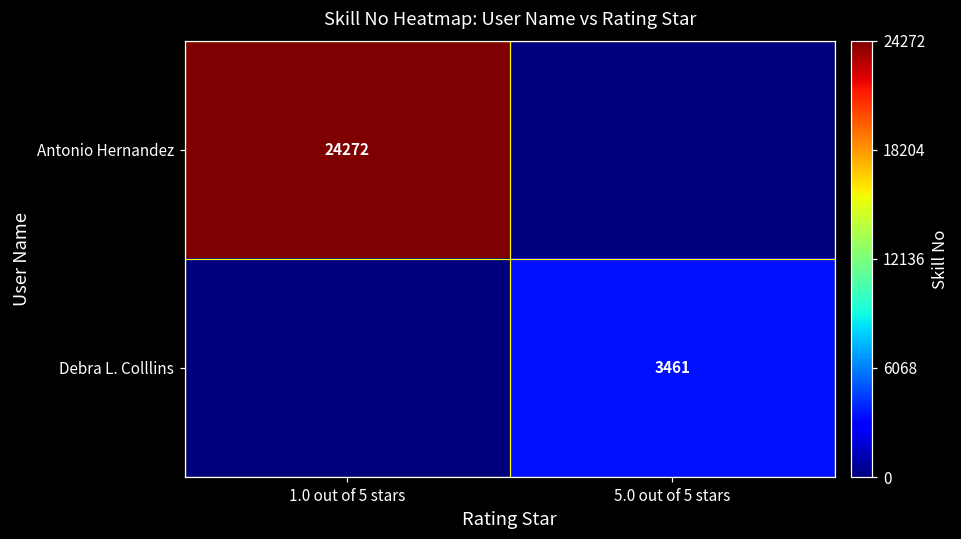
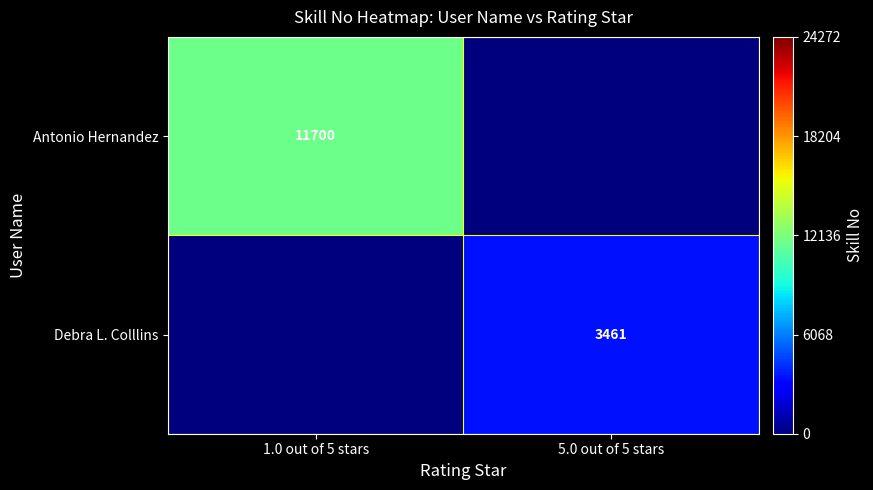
Antonio Hernandez, 1.0 out of 5 stars: 24272 -> 11700
